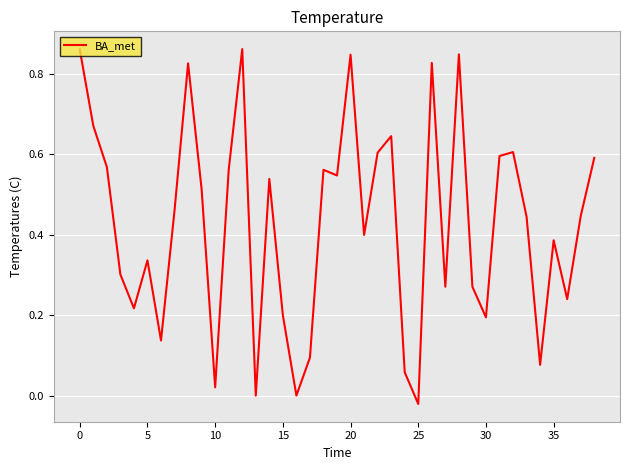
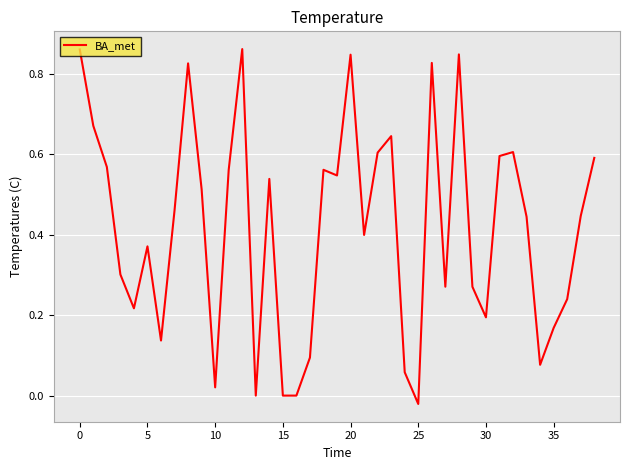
5: 0.34 -> 0.37
15: 0.2 -> 0.0
35: 0.39 -> 0.17
